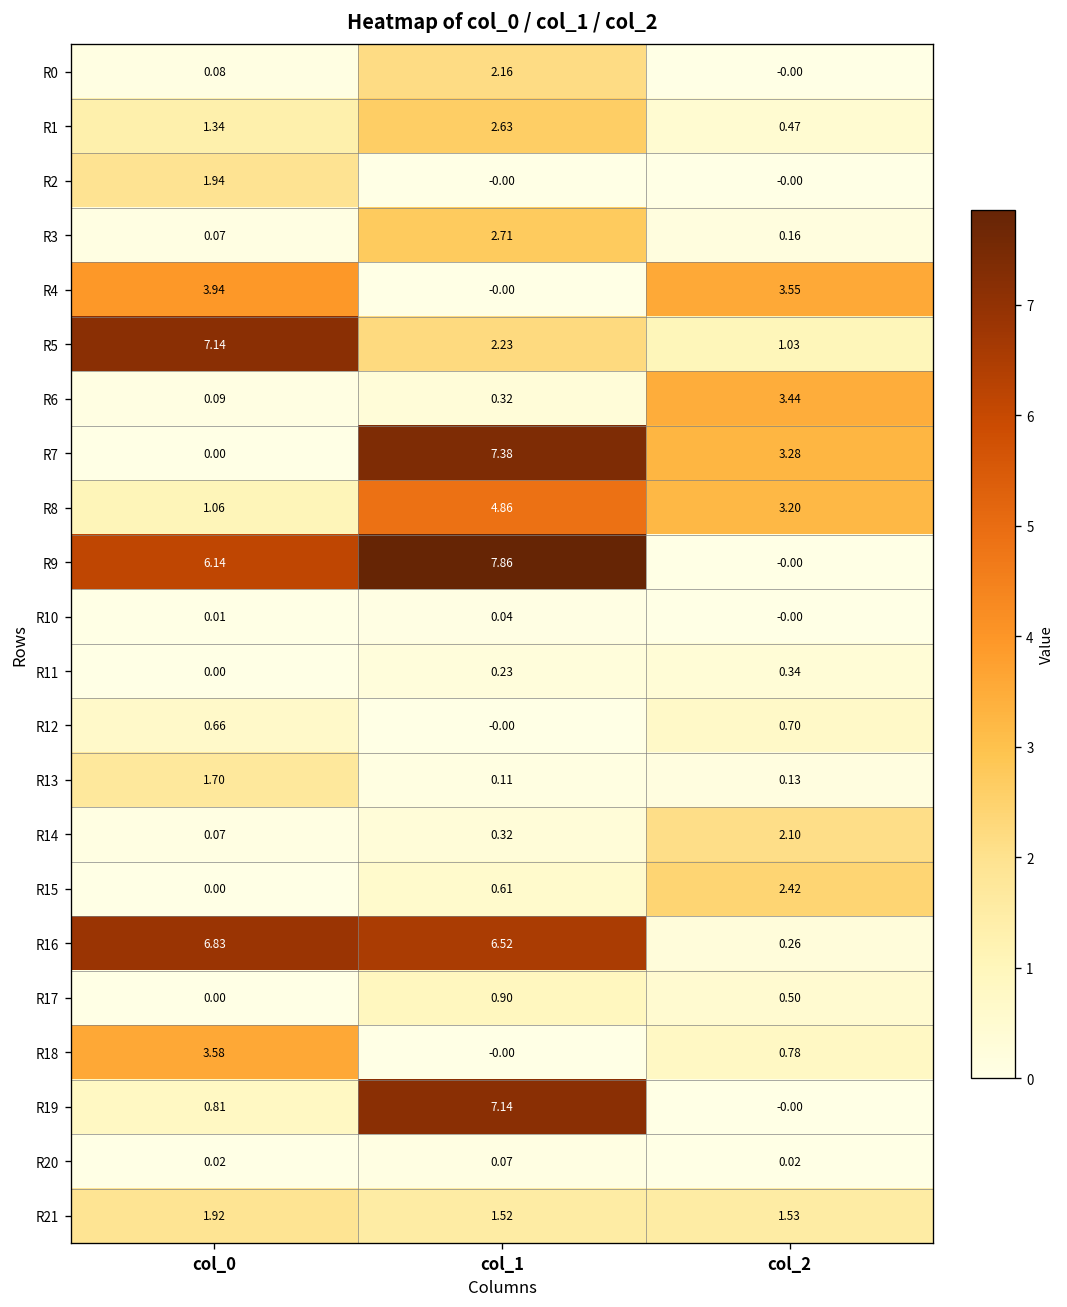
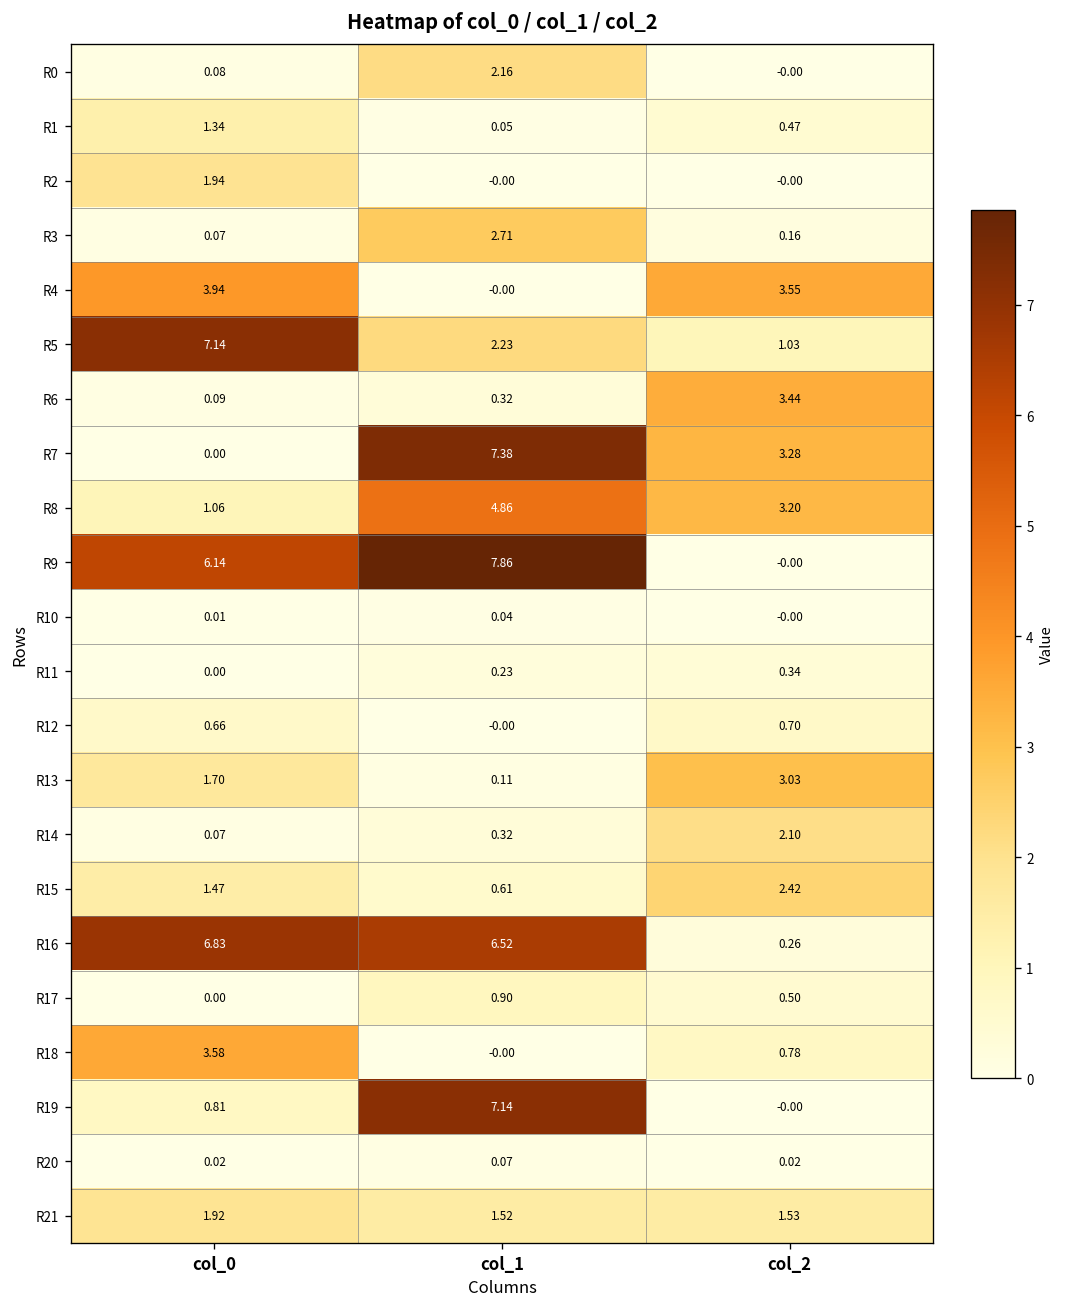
R1, col_1: 2.63 -> 0.05
R13, col_2: 0.13 -> 3.03
R15, col_0: 0.00 -> 1.47
